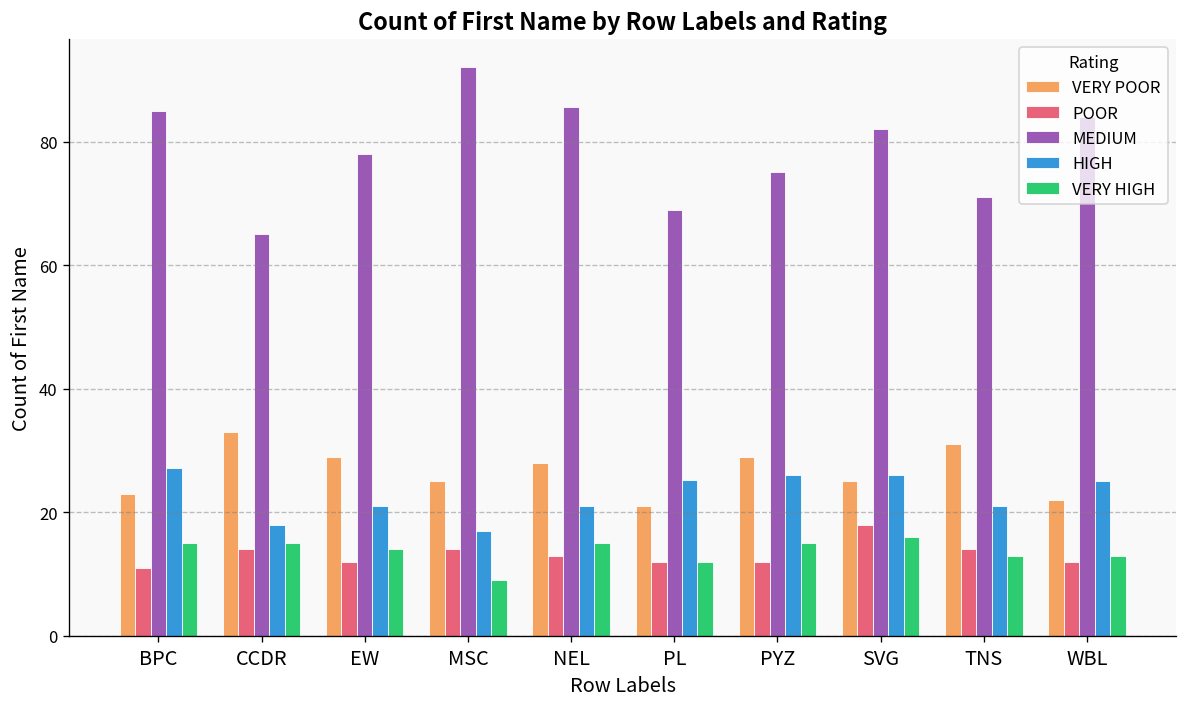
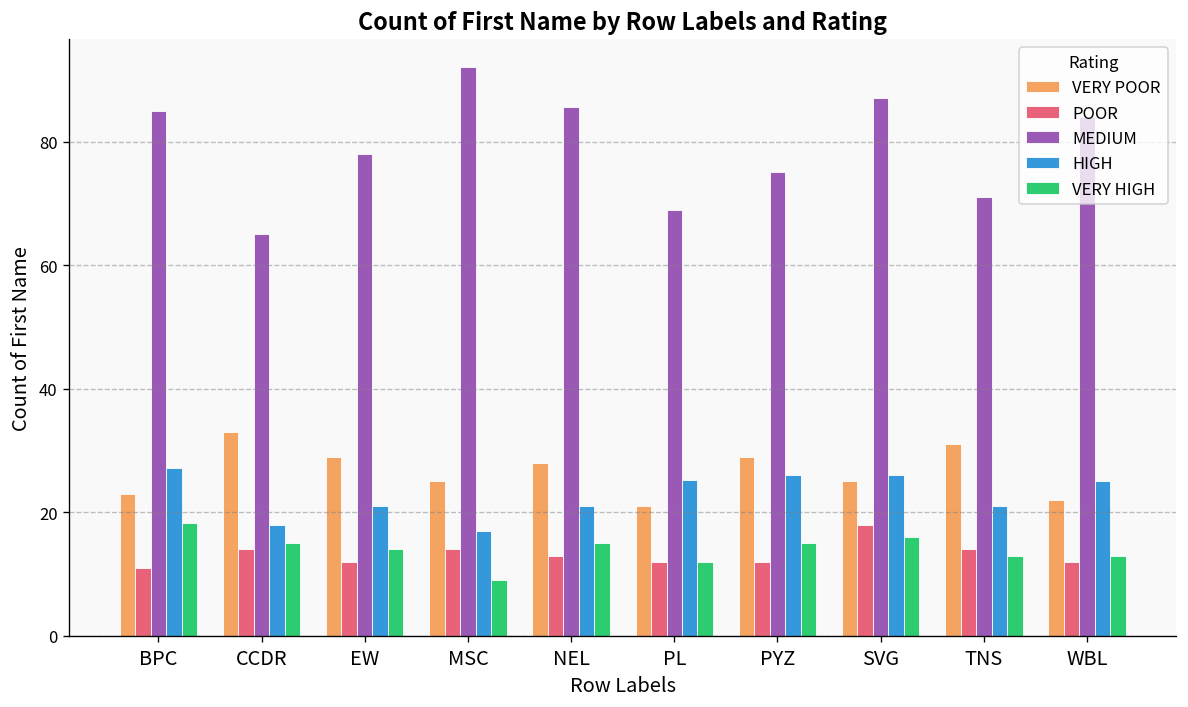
VERY HIGH, BPC: 15 -> 18
MEDIUM, SVG: 82 -> 87
